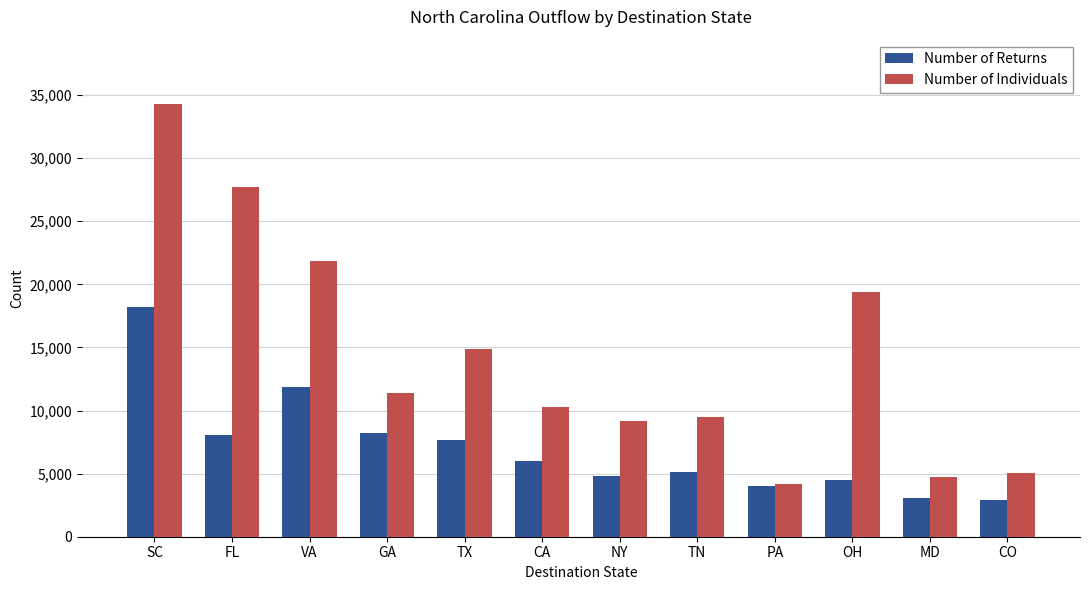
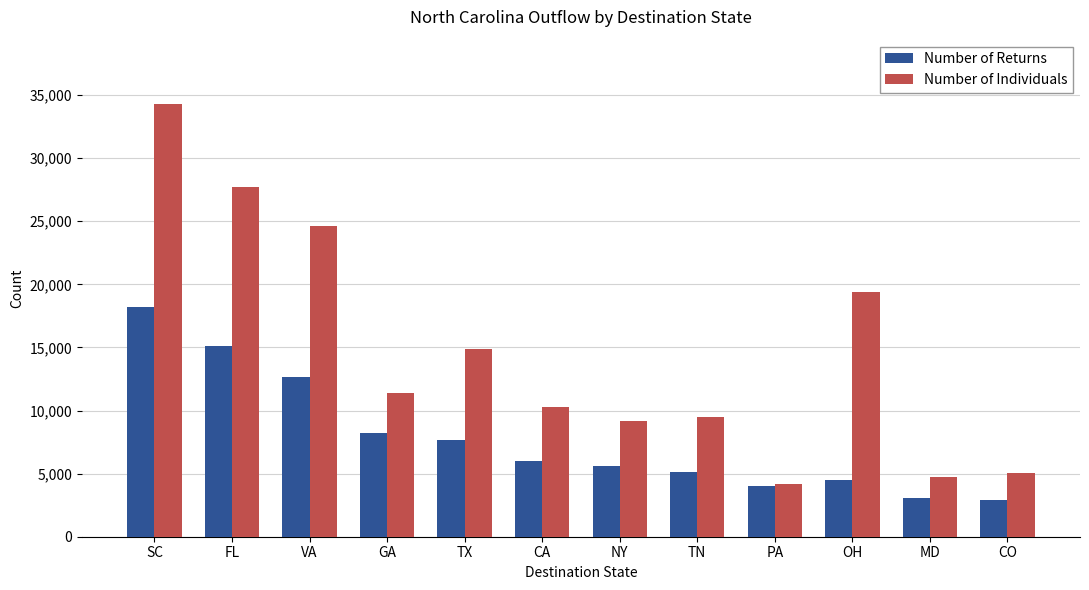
Number of Returns, FL: 8,000 -> 15,100
Number of Returns, VA: 11,900 -> 12,600
Number of Individuals, VA: 21,900 -> 24,600
Number of Returns, NY: 4,800 -> 5,600
